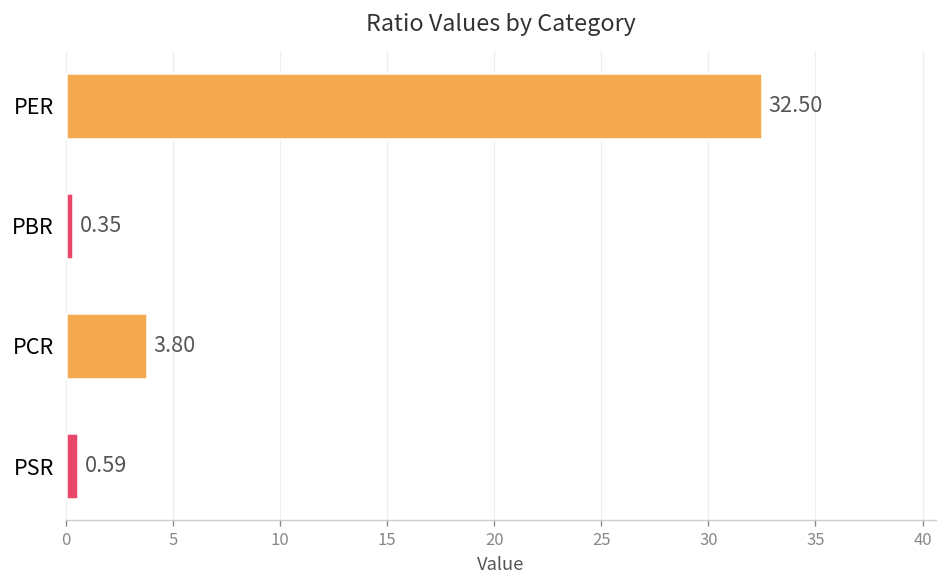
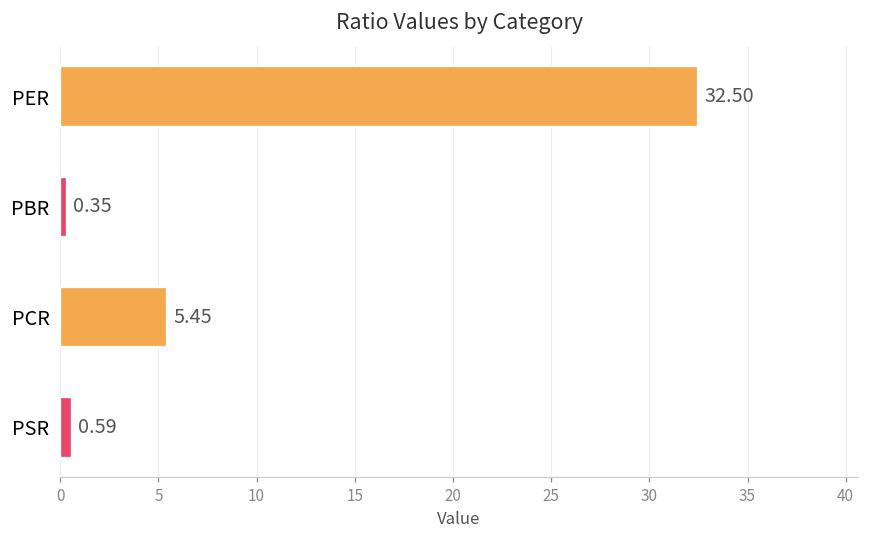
PCR: 3.80 -> 5.45
